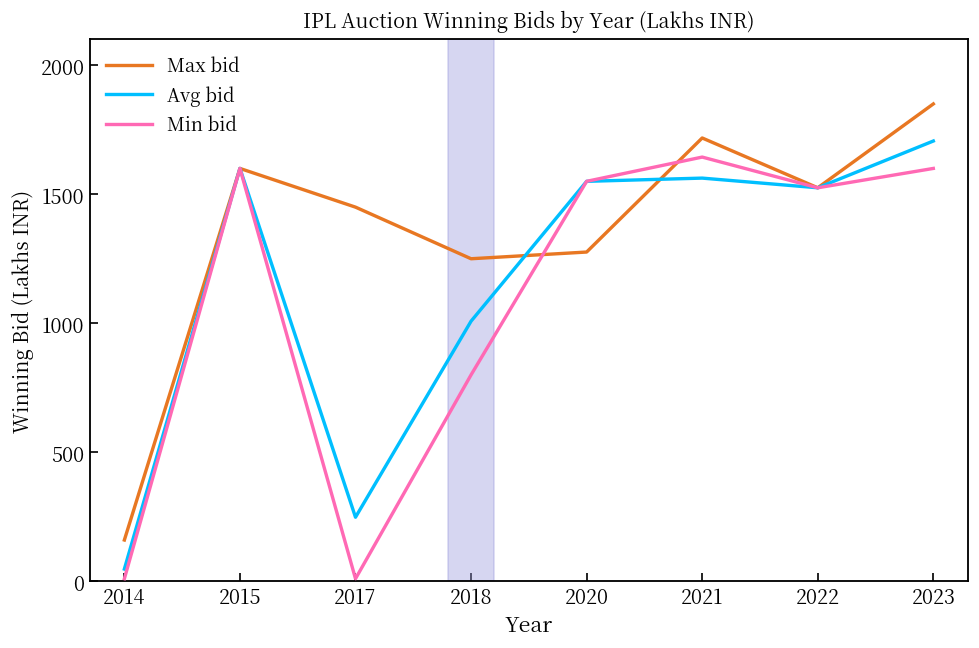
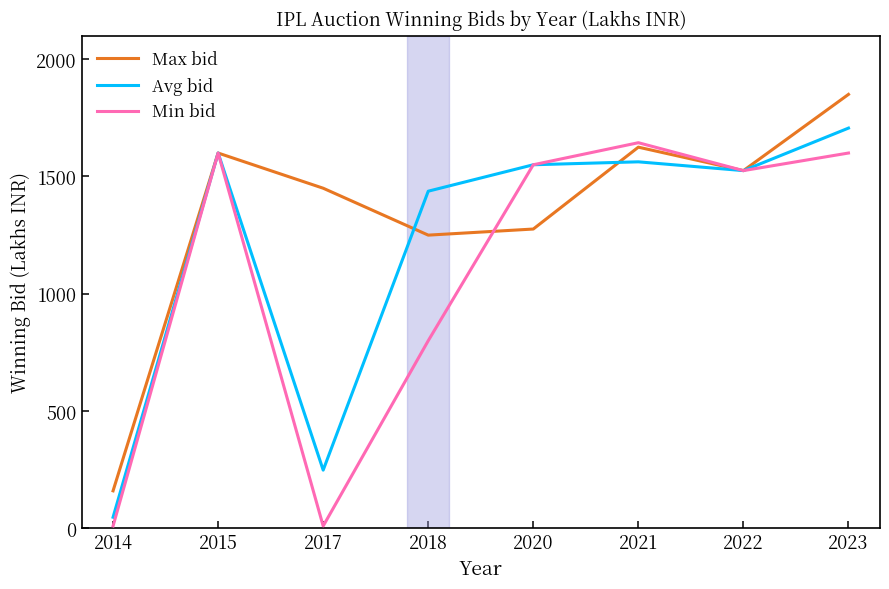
Avg bid, 2018: 1010 -> 1440
Max bid, 2021: 1720 -> 1630
